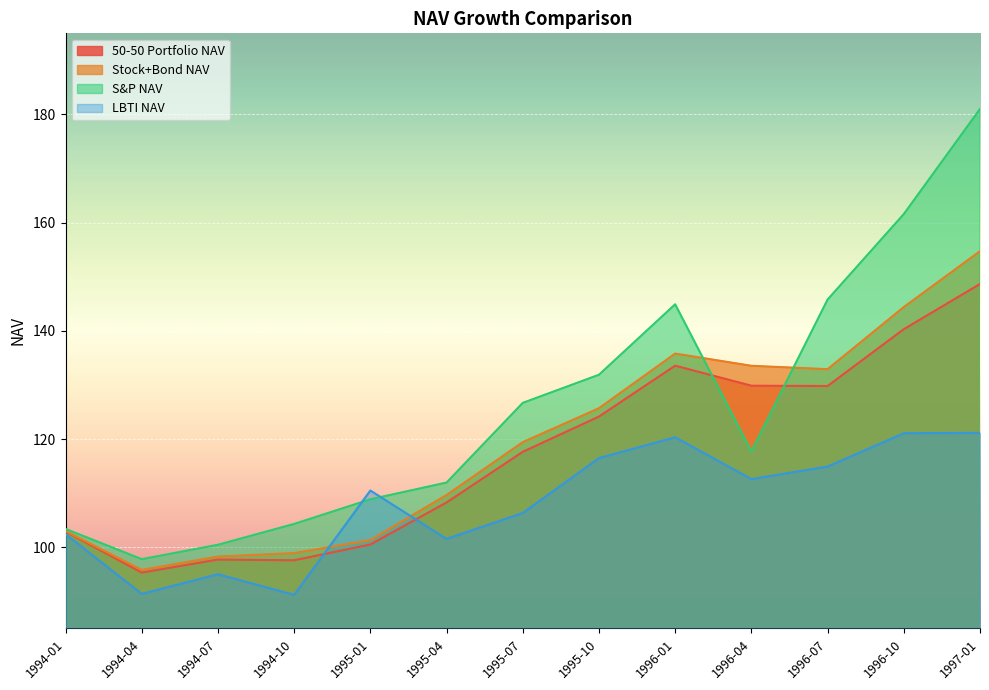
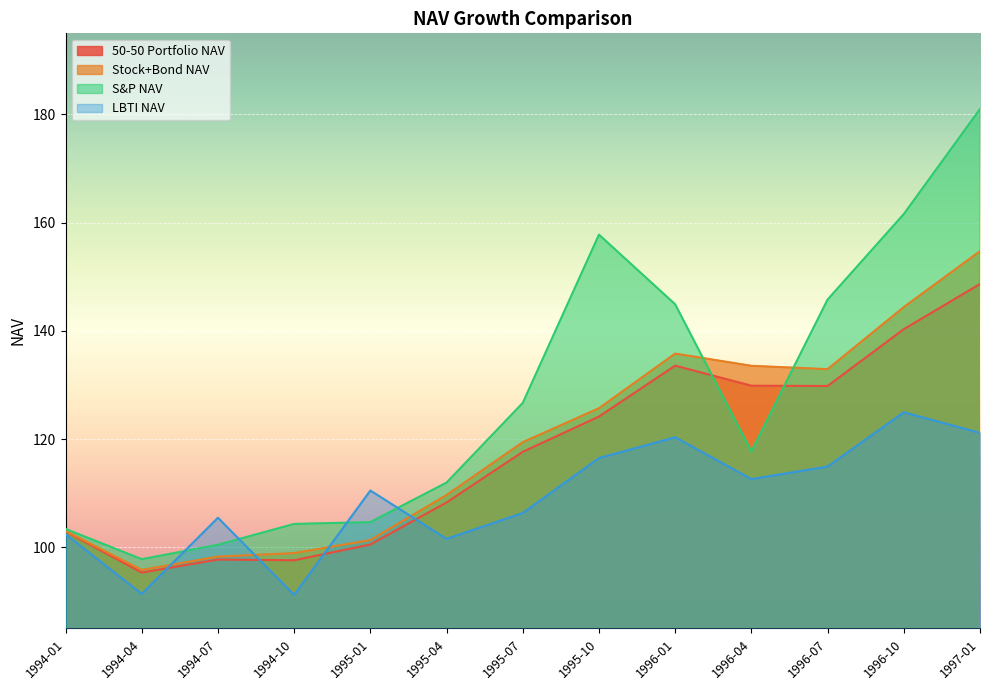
LBTI NAV, 1994-07: 95 -> 105
S&P NAV, 1995-01: 109 -> 105
S&P NAV, 1995-10: 132 -> 158
LBTI NAV, 1996-10: 121 -> 125
